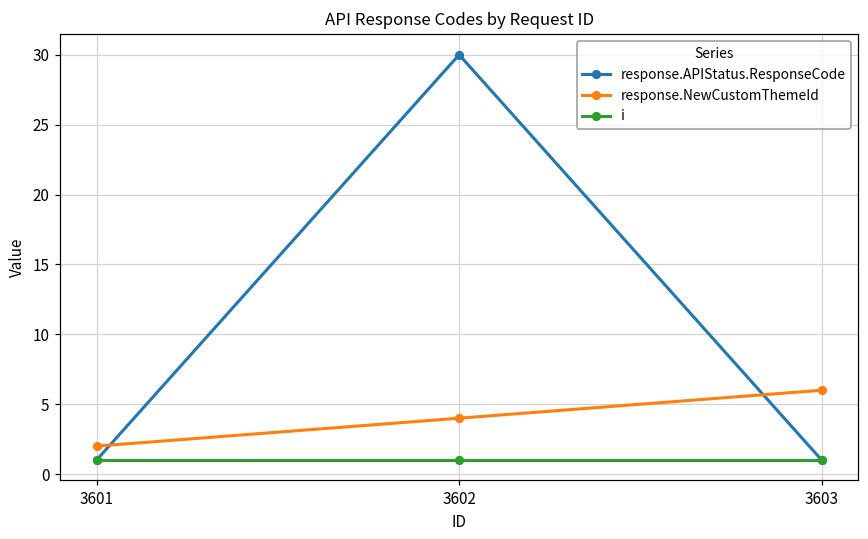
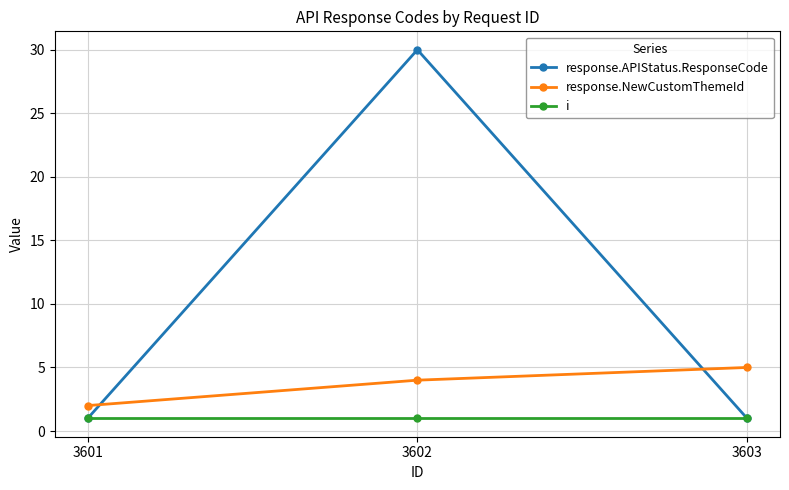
response.NewCustomThemeId, 3603: 6 -> 5
